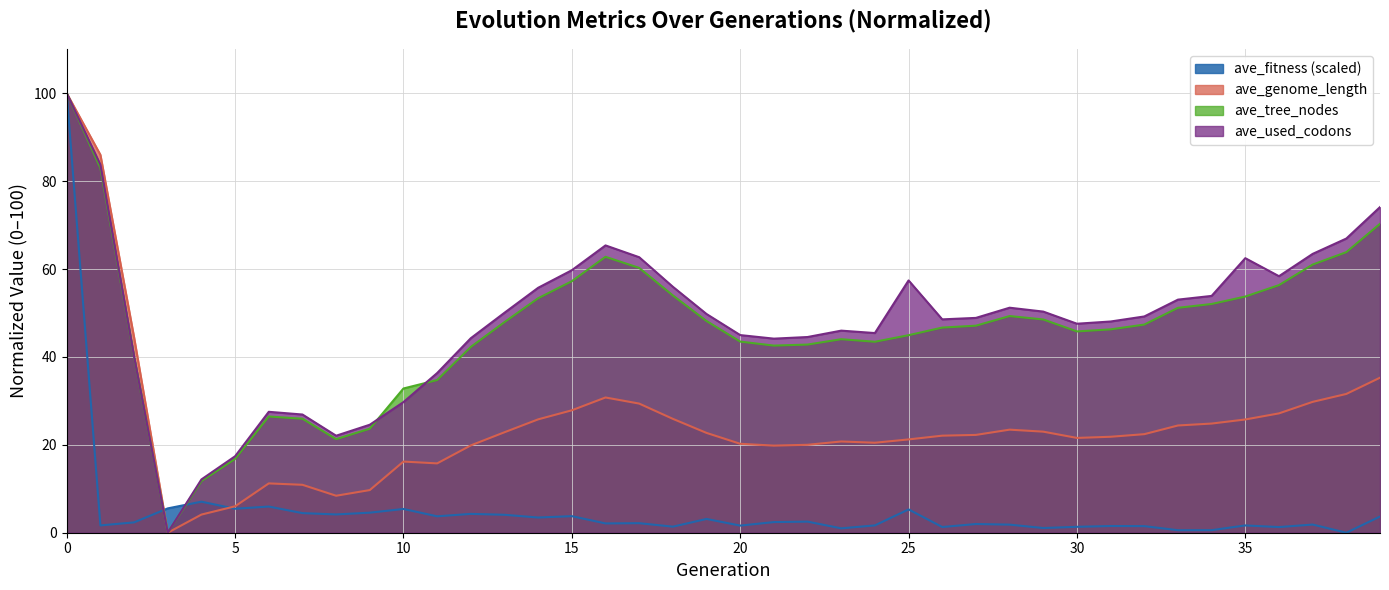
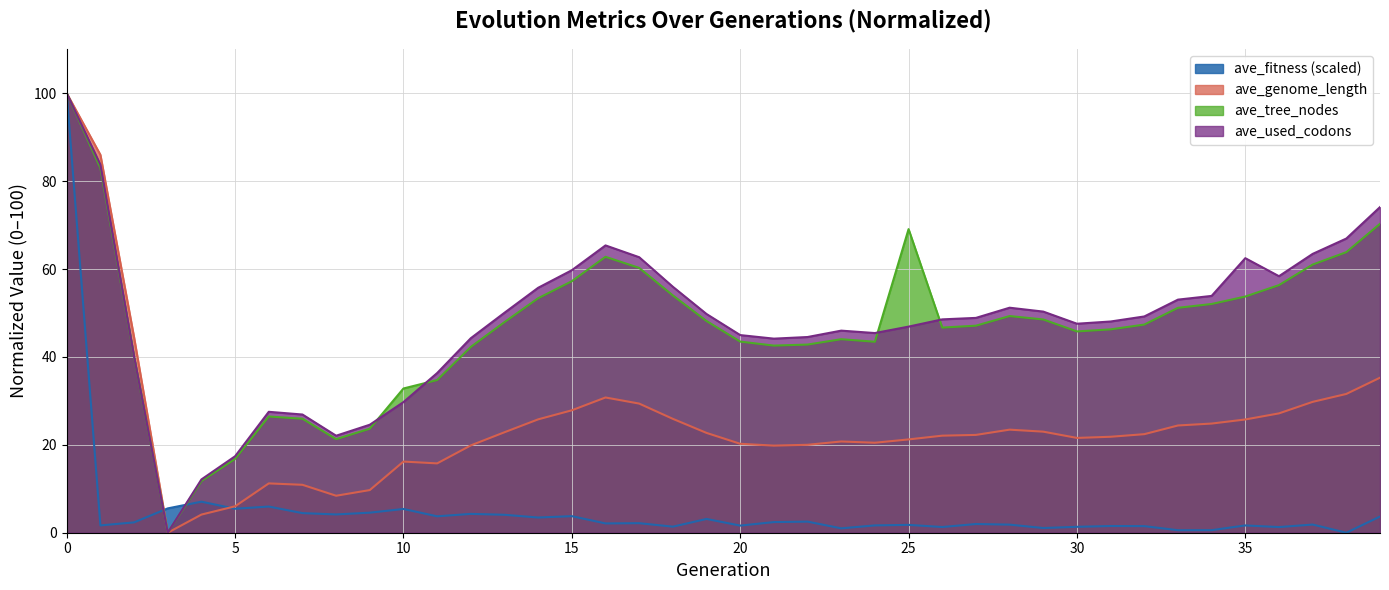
ave_fitness (scaled), 25: 5 -> 2
ave_tree_nodes, 25: 45 -> 69
ave_used_codons, 25: 57 -> 47
